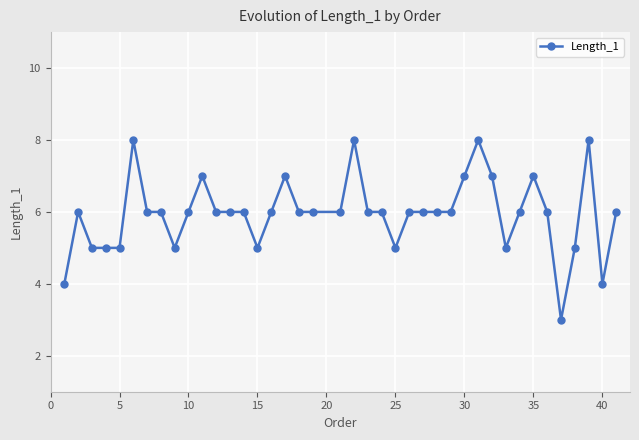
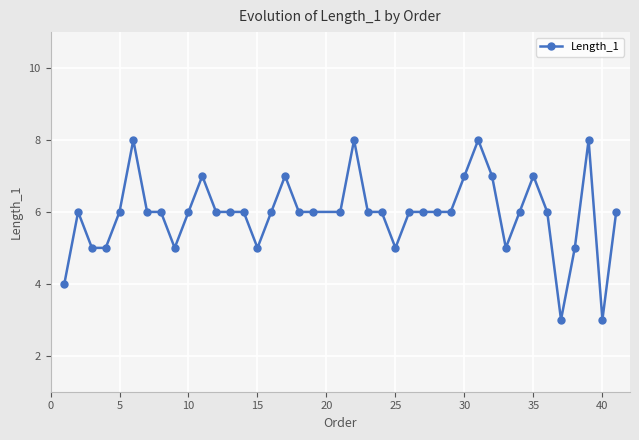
5: 5 -> 6
40: 4 -> 3
